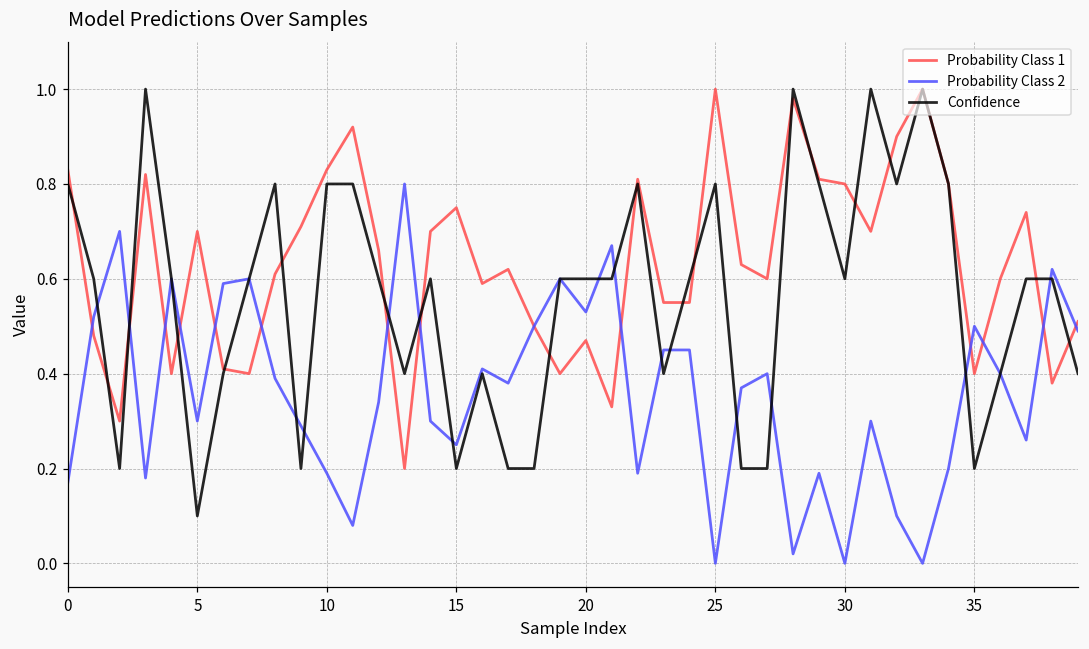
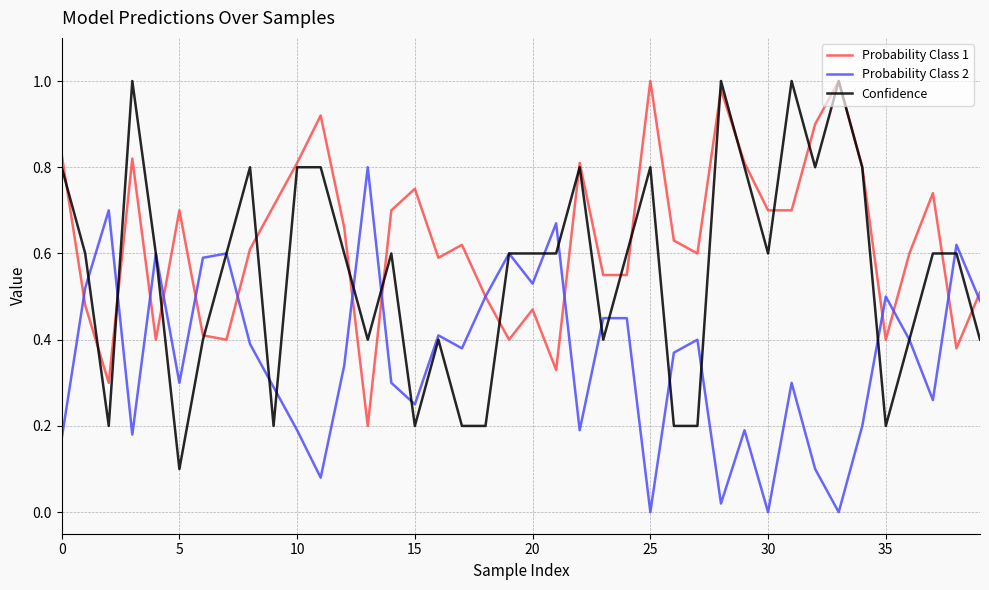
Probability Class 1, 10: 0.83 -> 0.81
Probability Class 1, 30: 0.8 -> 0.7
